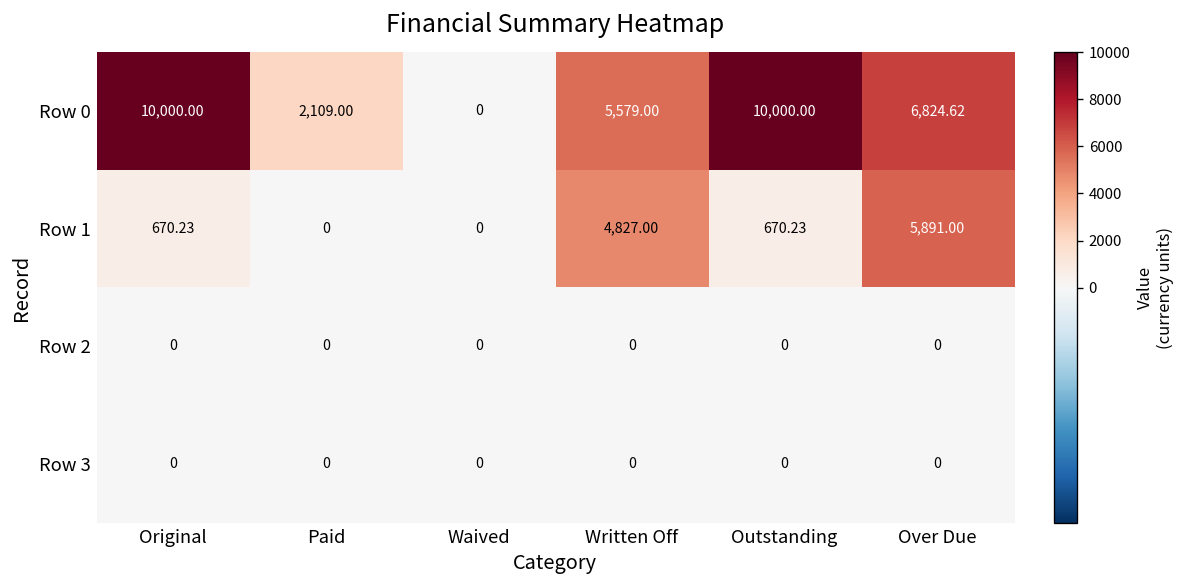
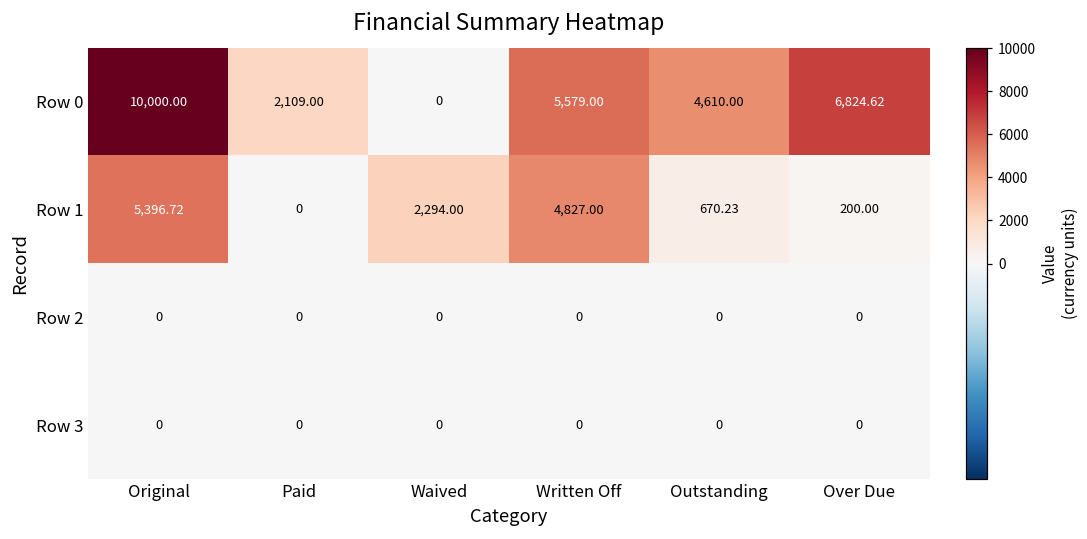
Row 0, Outstanding: 10,000.00 -> 4,610.00
Row 1, Original: 670.23 -> 5,396.72
Row 1, Waived: 0 -> 2,294.00
Row 1, Over Due: 5,891.00 -> 200.00
